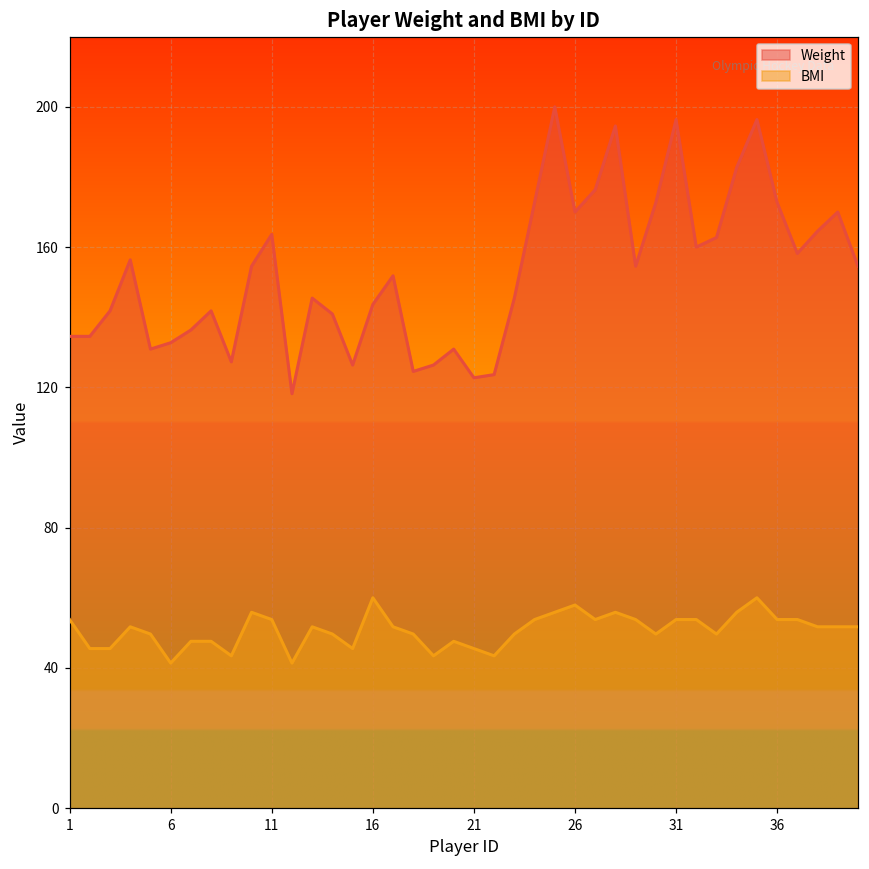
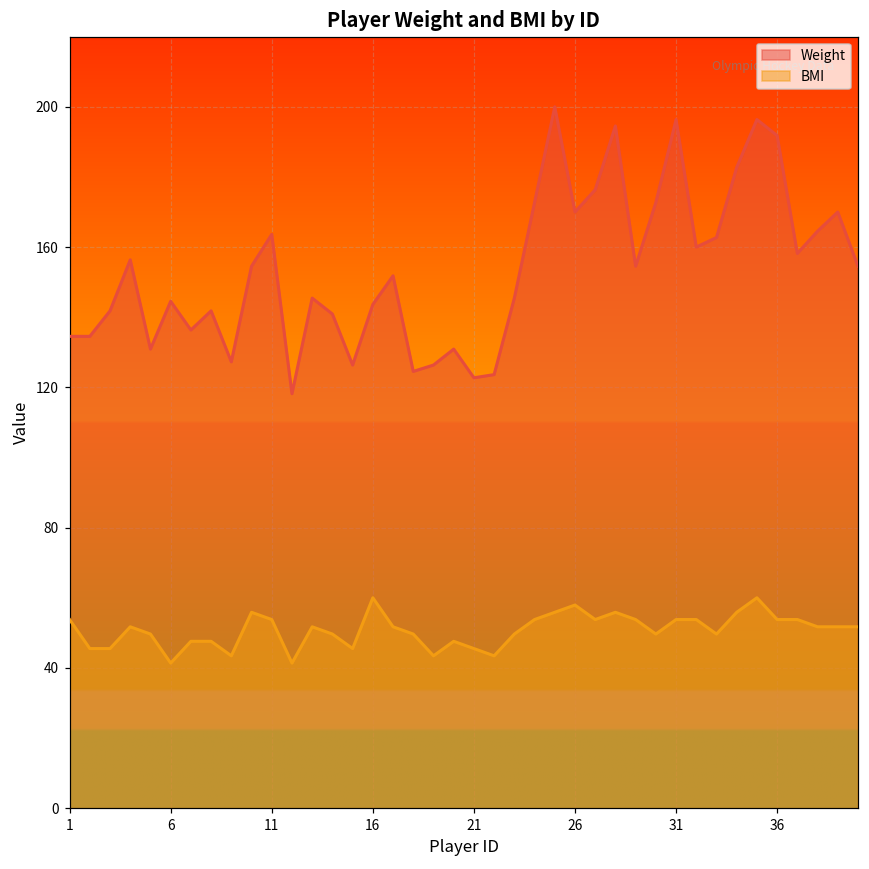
Weight, 6: 133 -> 145
Weight, 36: 173 -> 192
